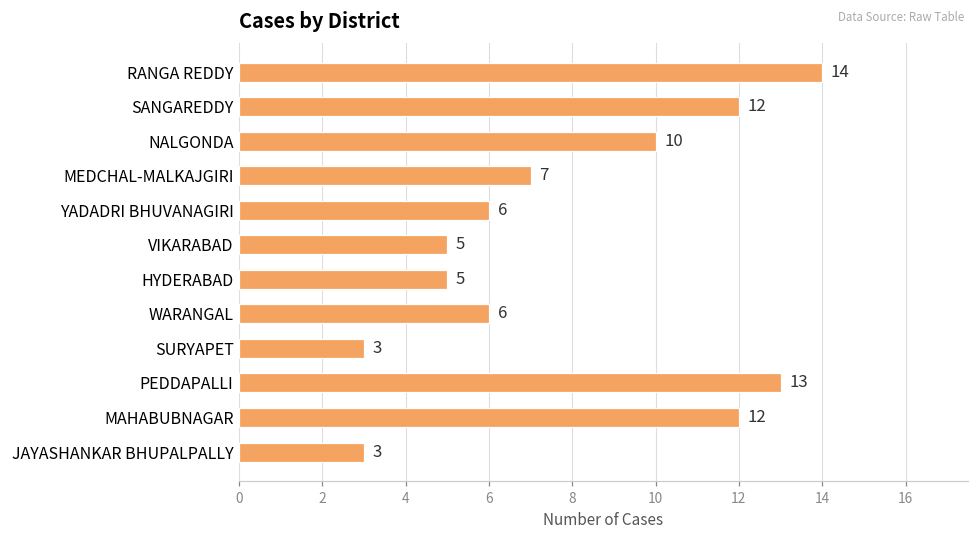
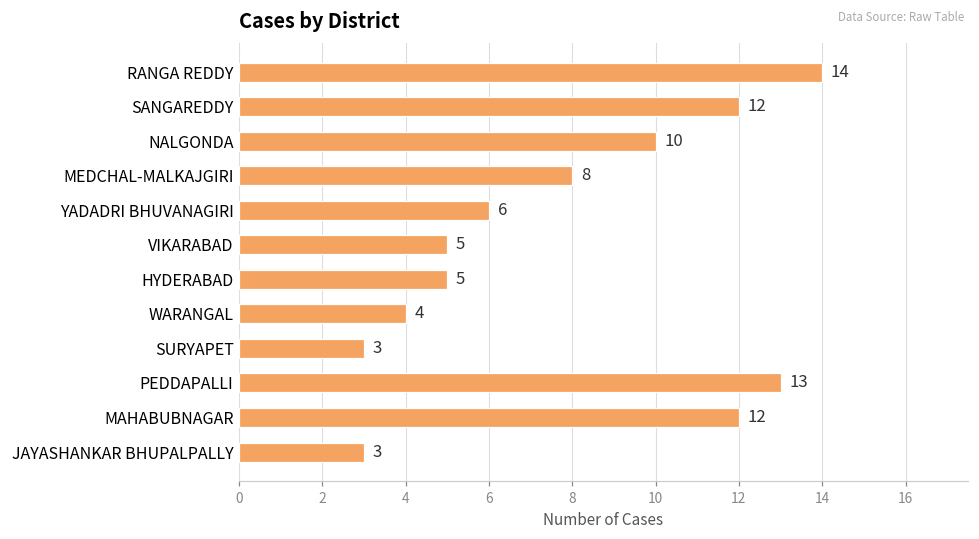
MEDCHAL-MALKAJGIRI: 7 -> 8
WARANGAL: 6 -> 4
